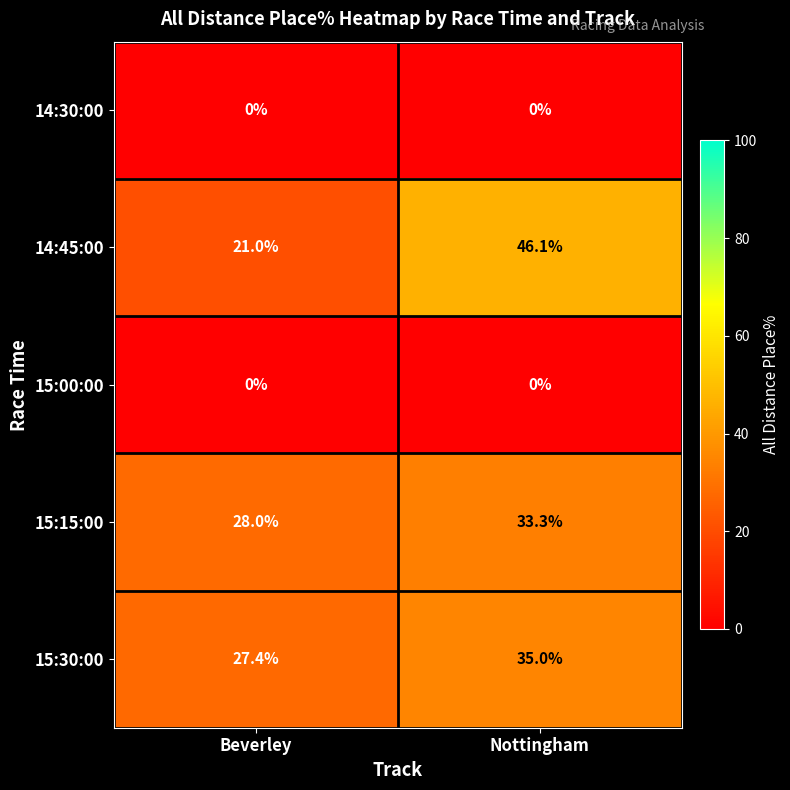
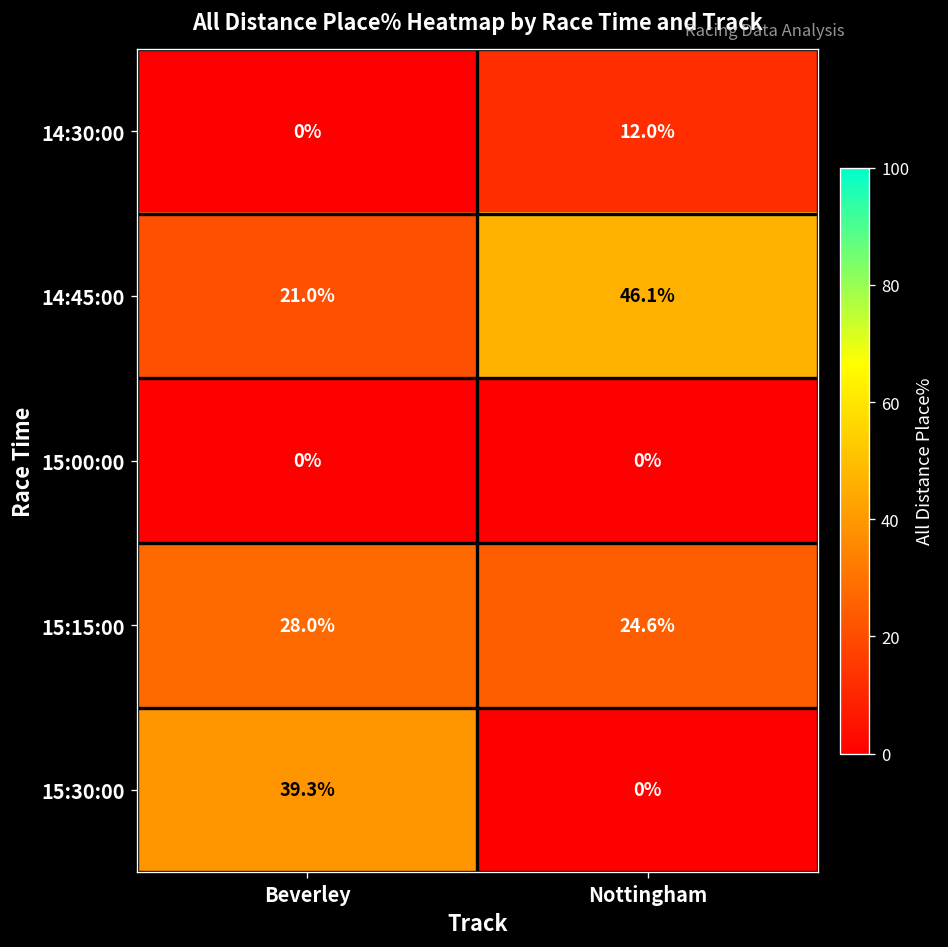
14:30:00, Nottingham: 0% -> 12.0%
15:15:00, Nottingham: 33.3% -> 24.6%
15:30:00, Beverley: 27.4% -> 39.3%
15:30:00, Nottingham: 35.0% -> 0%
